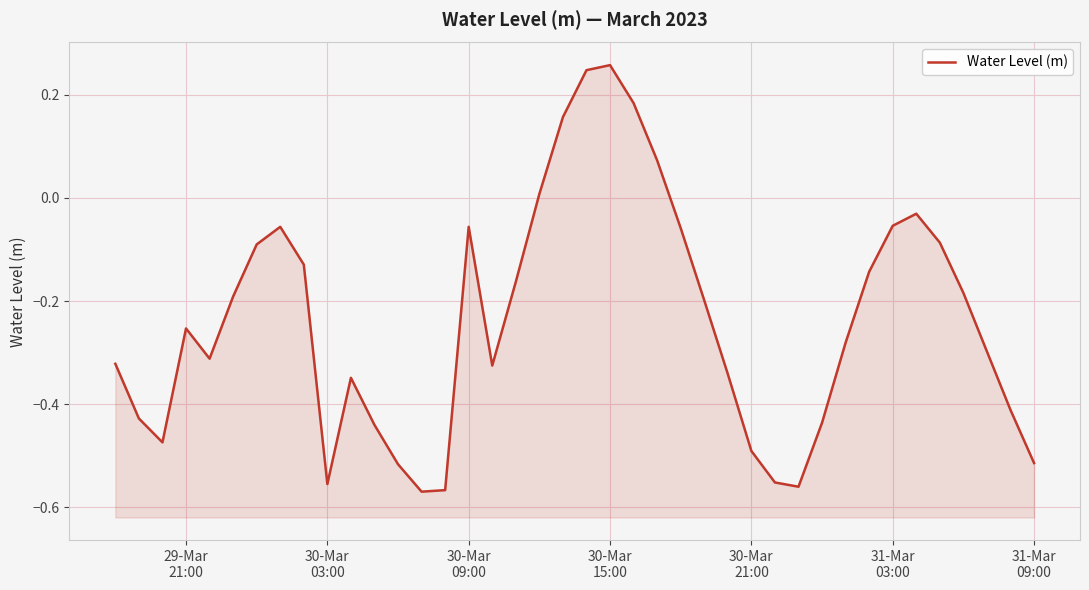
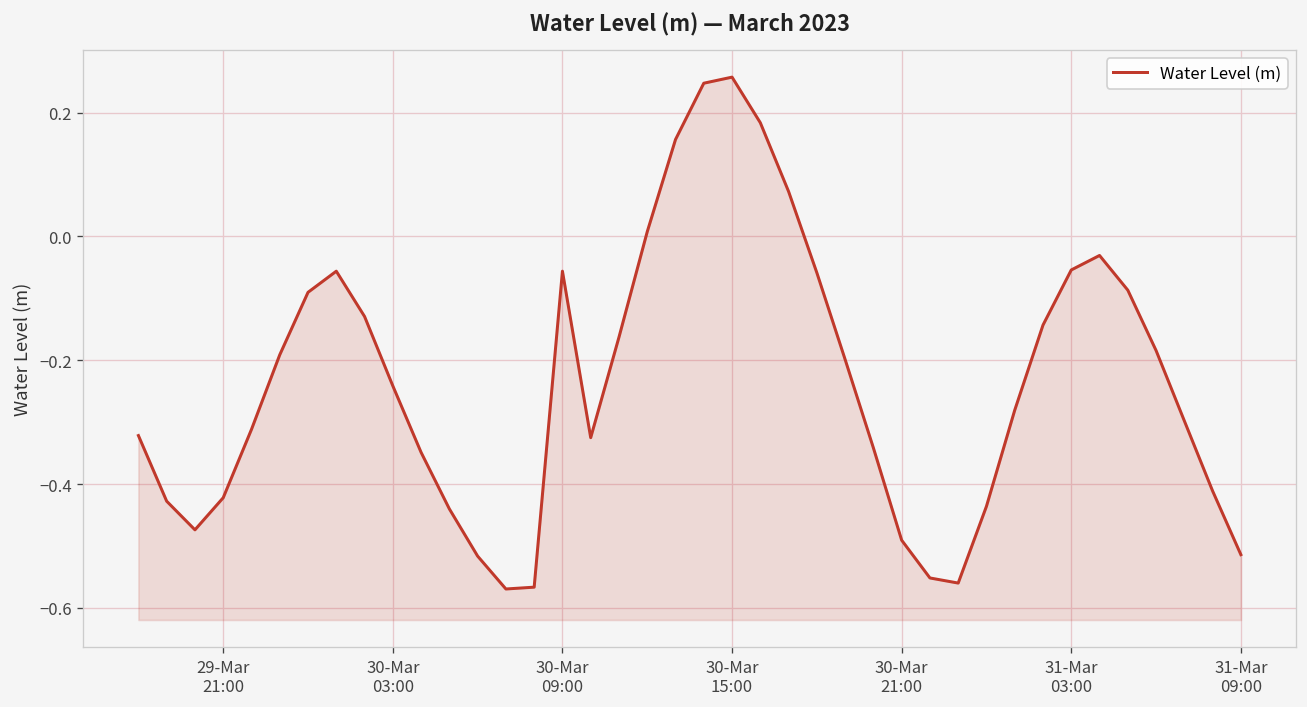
29-Mar 21:00: -0.25 -> -0.42
30-Mar 03:00: -0.55 -> -0.24
